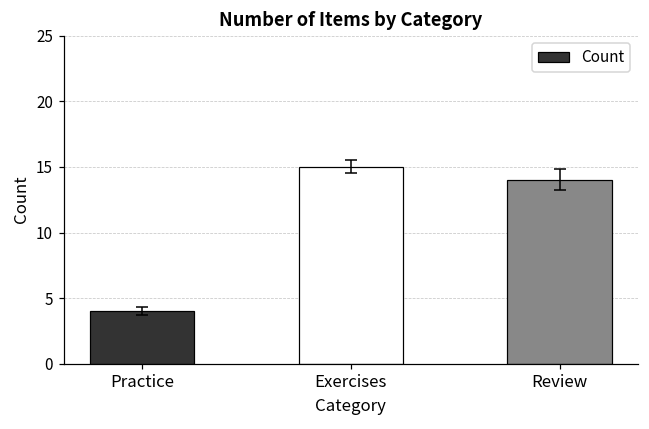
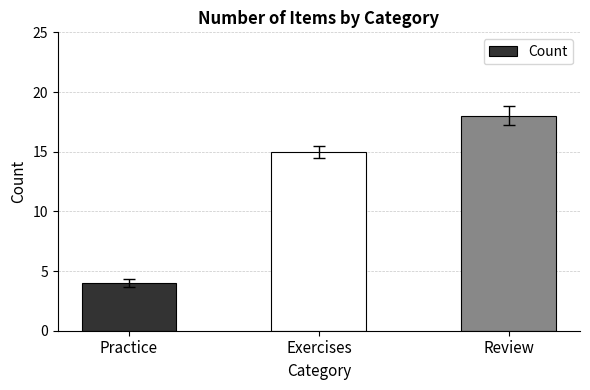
Count, Review: 14 -> 18
